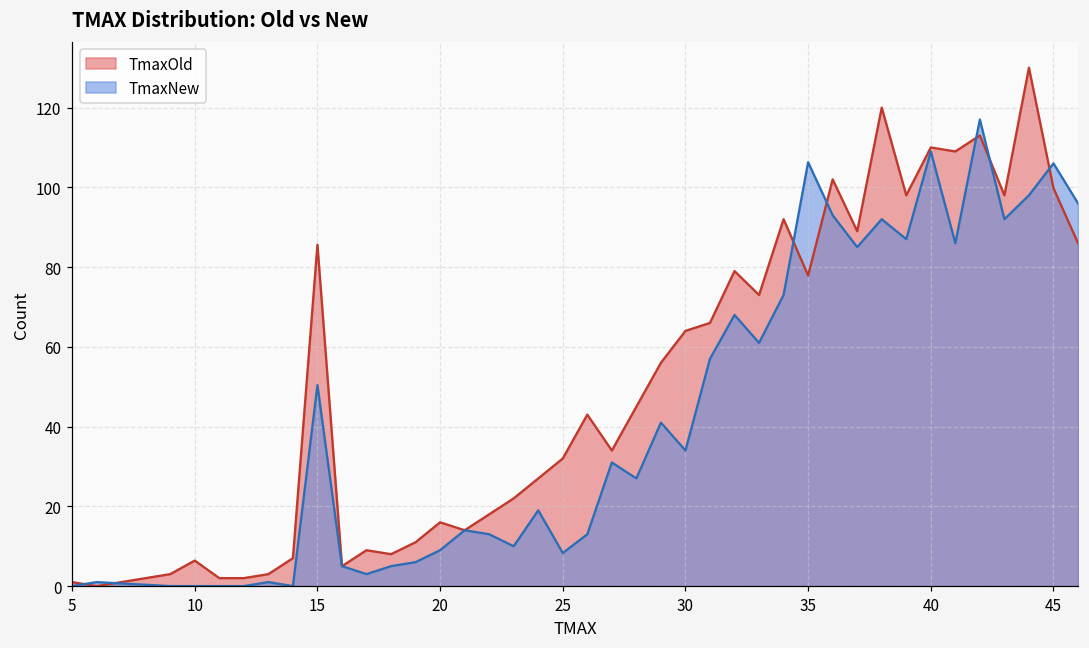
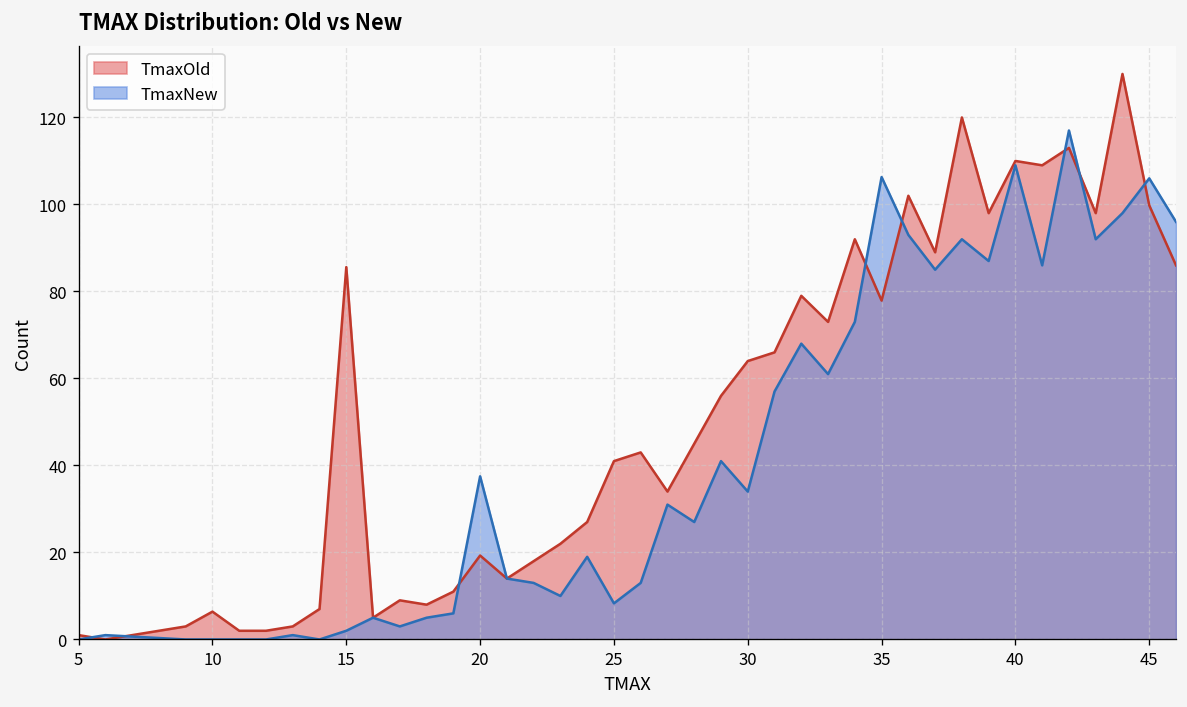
TmaxNew, 15: 50 -> 2
TmaxOld, 20: 16 -> 19
TmaxNew, 20: 9 -> 38
TmaxOld, 25: 32 -> 41
